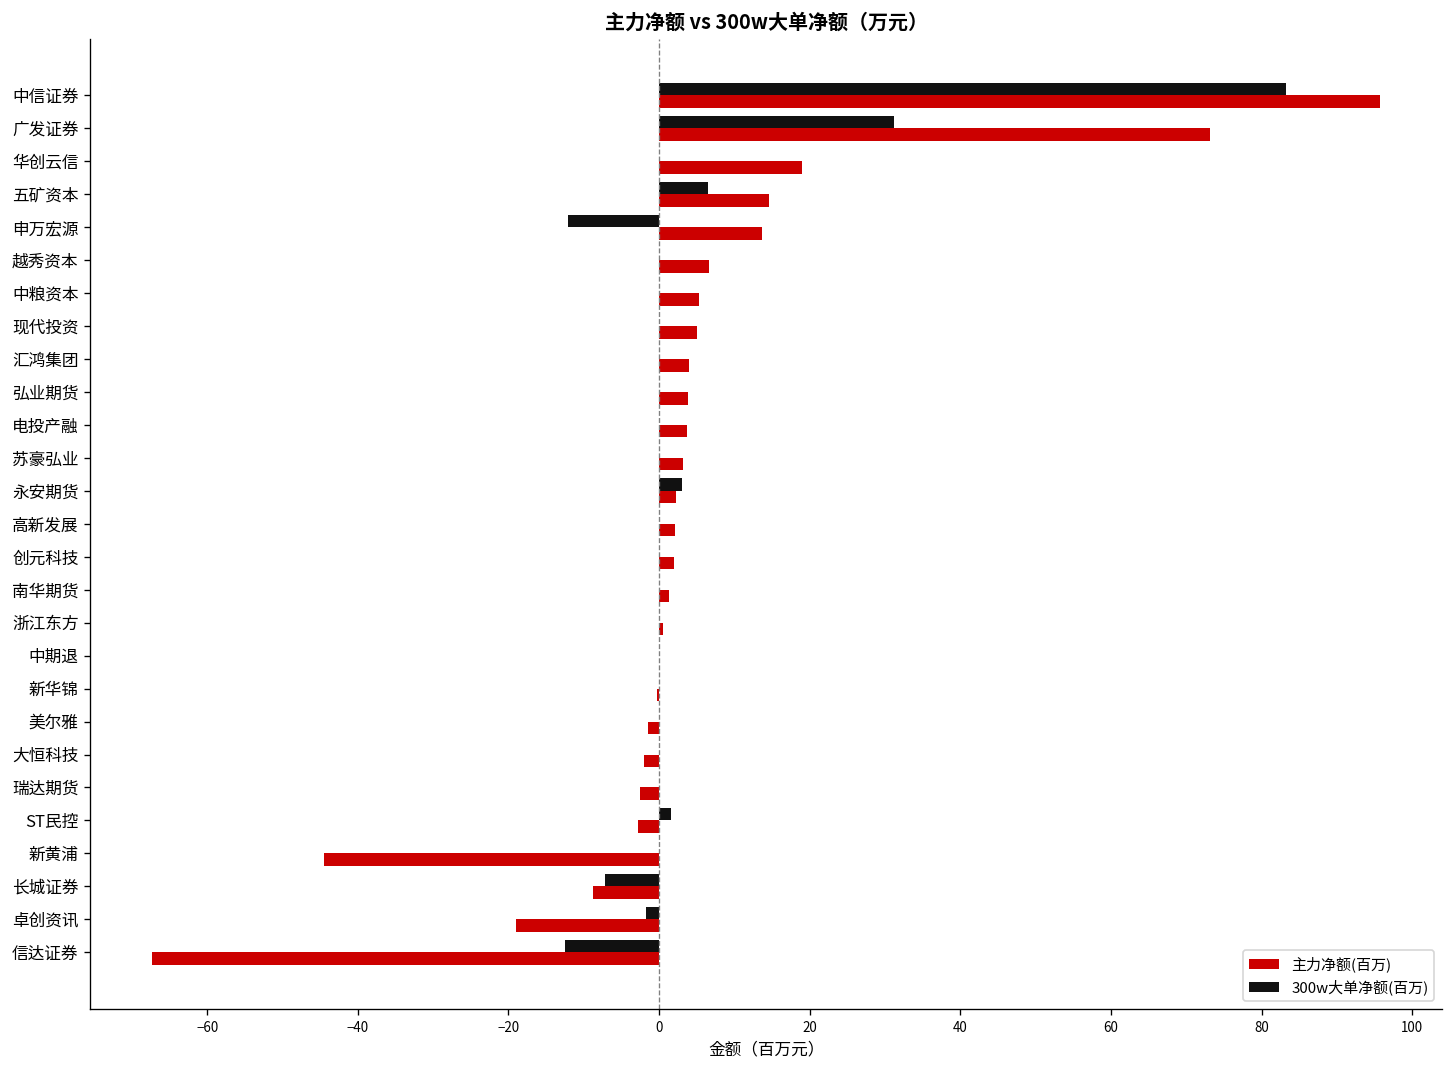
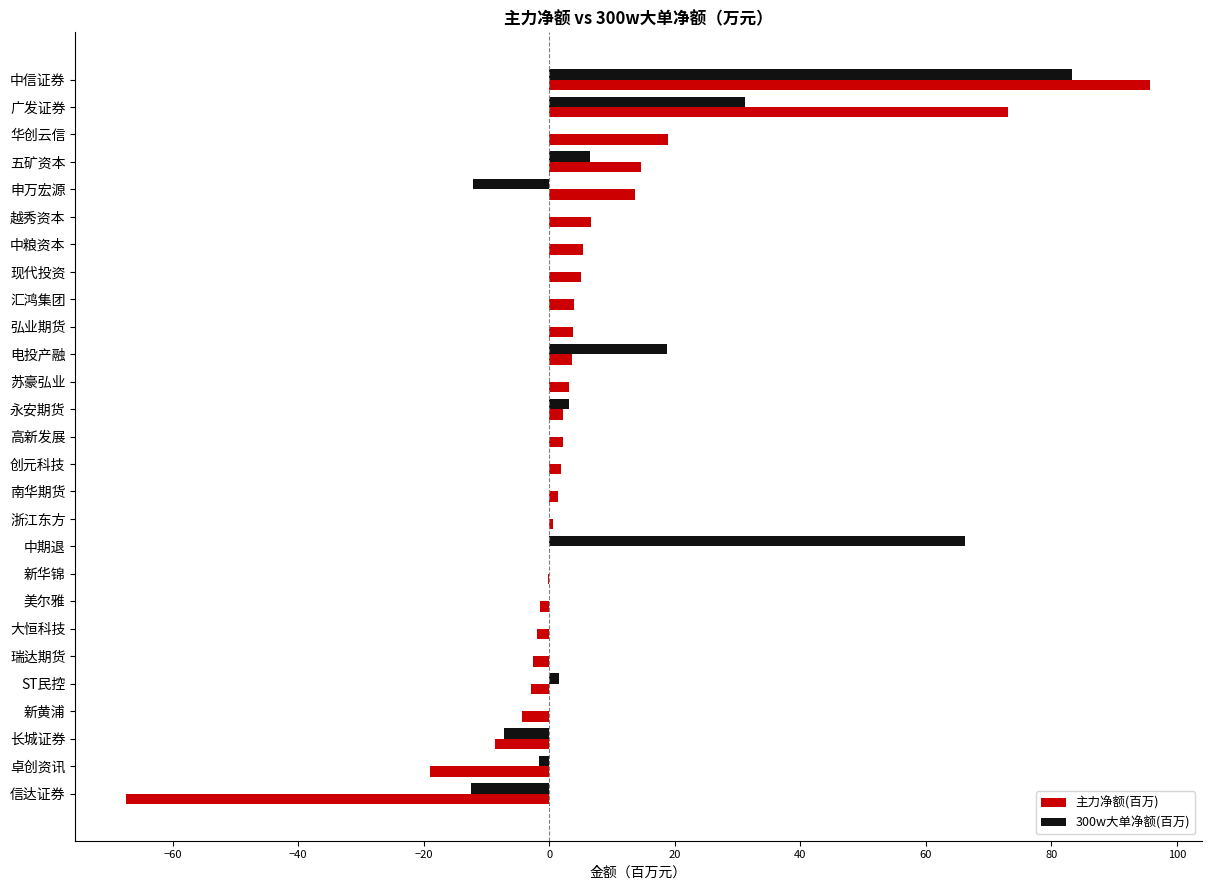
300w大单净额(百万), 电投产融: 0 -> 19
300w大单净额(百万), 中期退: 0 -> 66
主力净额(百万), 新黄浦: -45 -> -4
